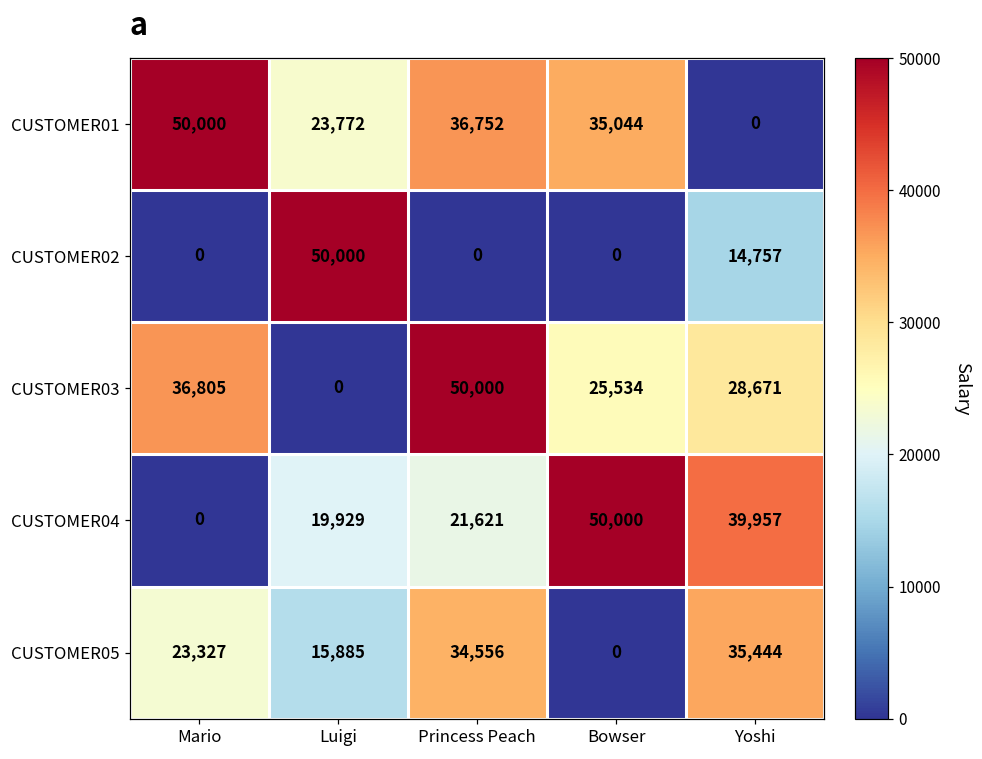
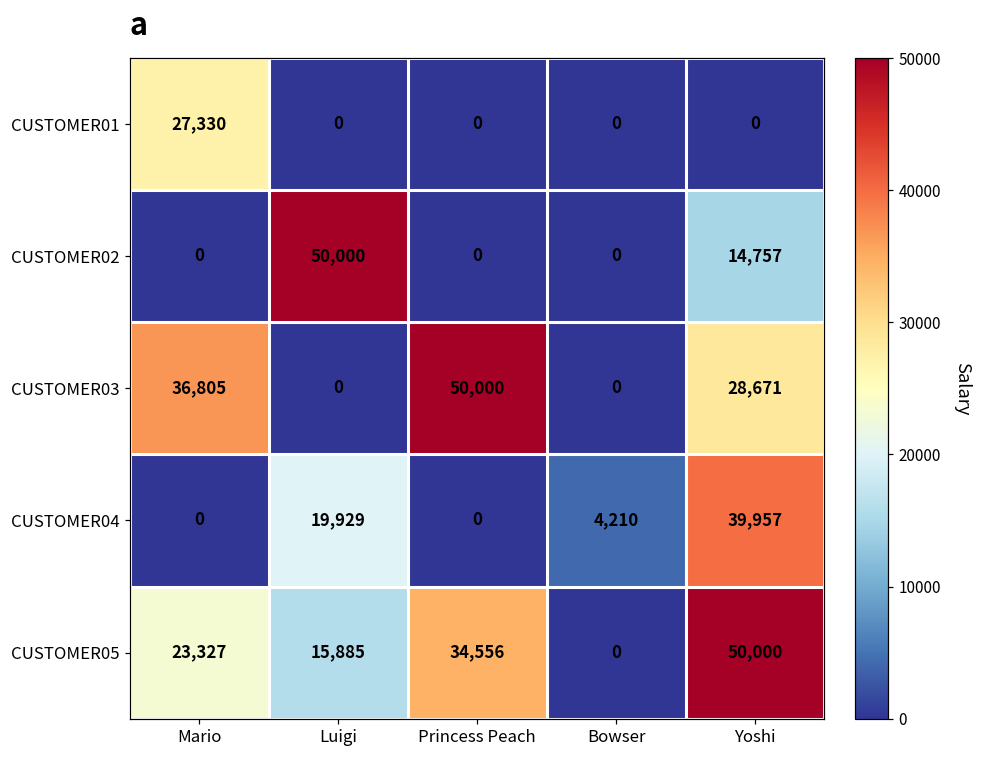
CUSTOMER01, Mario: 50,000 -> 27,330
CUSTOMER01, Luigi: 23,772 -> 0
CUSTOMER01, Princess Peach: 36,752 -> 0
CUSTOMER01, Bowser: 35,044 -> 0
CUSTOMER03, Bowser: 25,534 -> 0
CUSTOMER04, Princess Peach: 21,621 -> 0
CUSTOMER04, Bowser: 50,000 -> 4,210
CUSTOMER05, Yoshi: 35,444 -> 50,000
